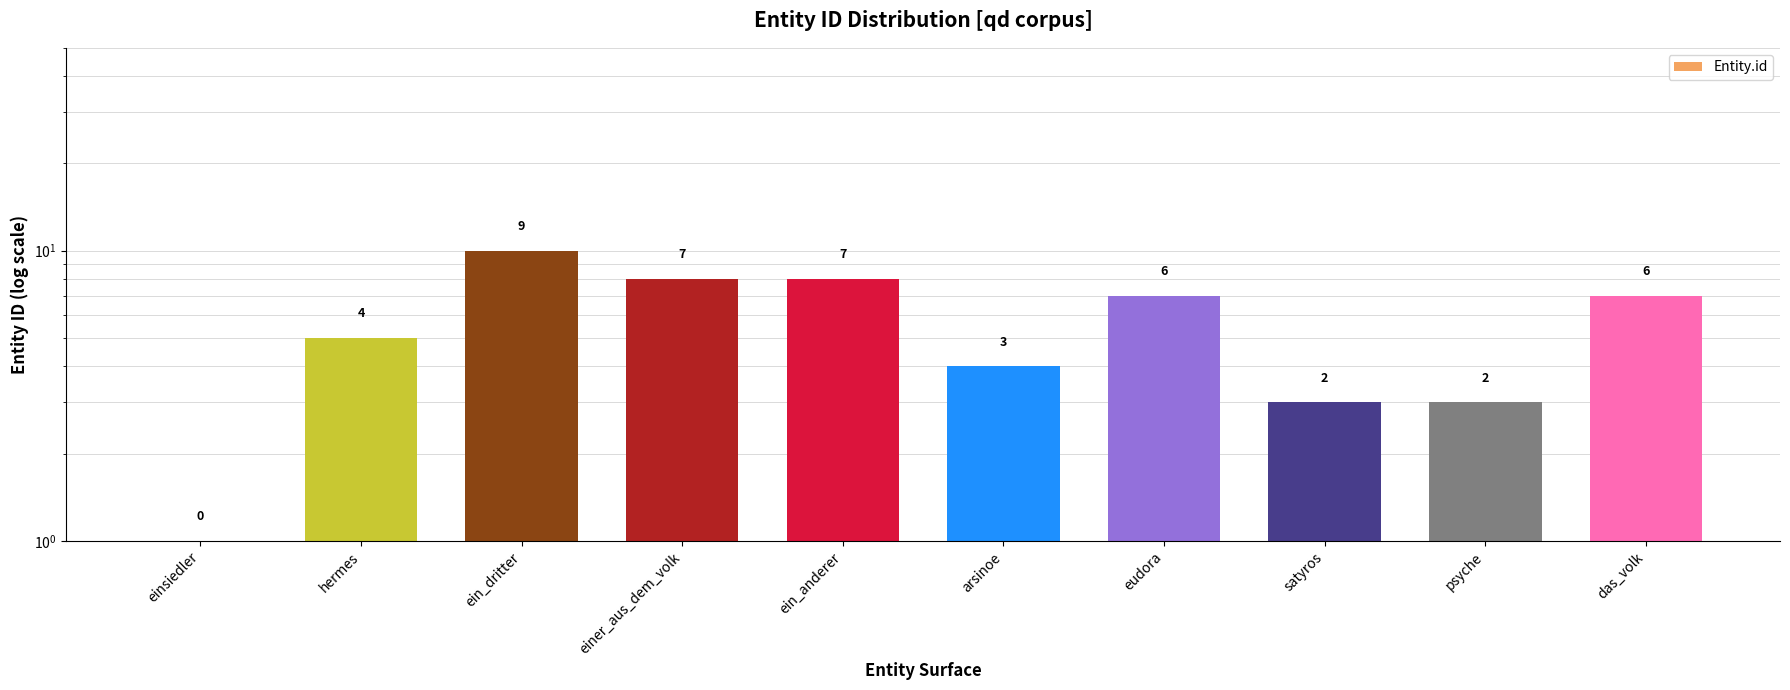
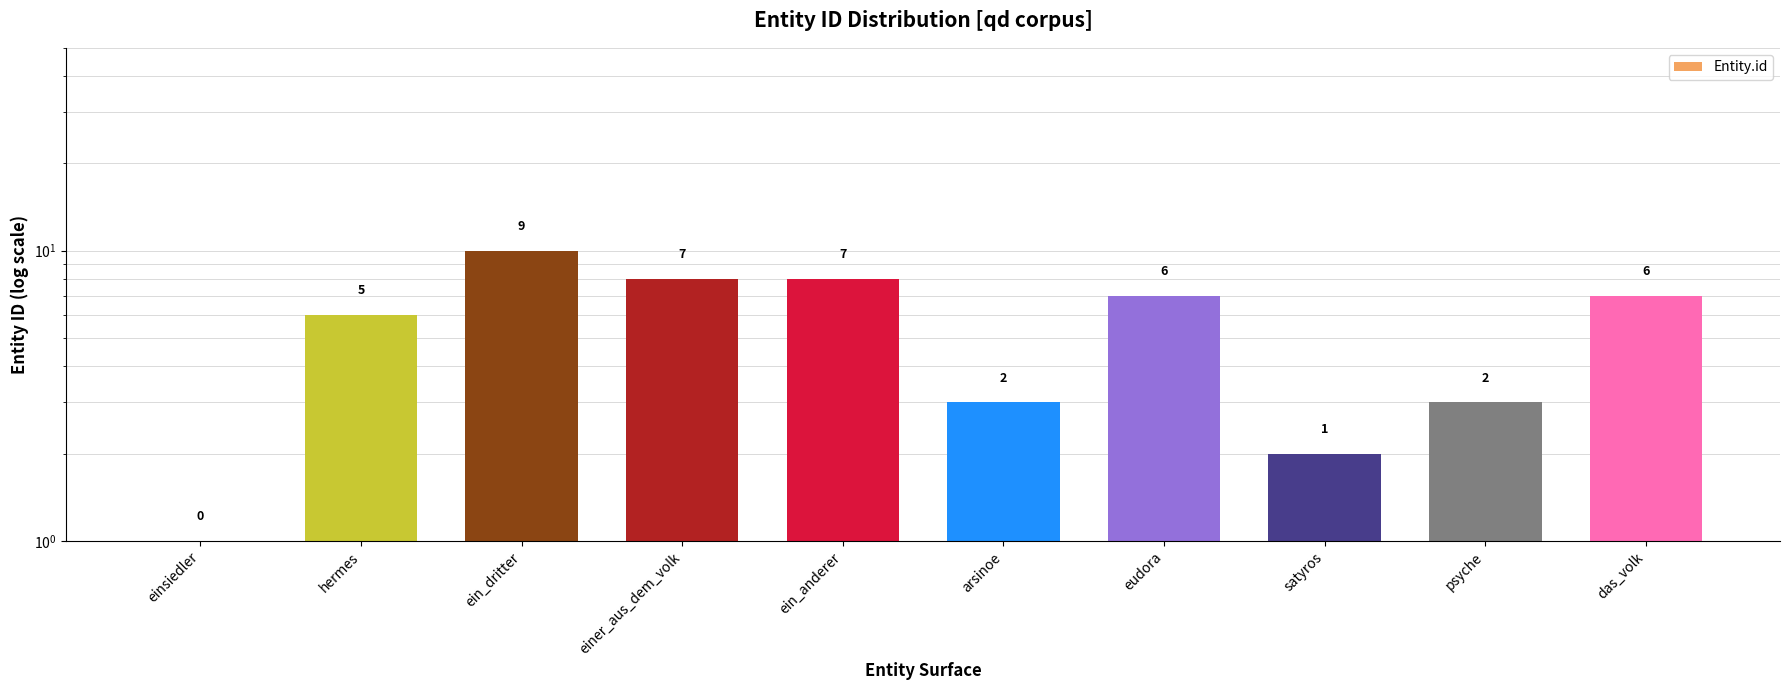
hermes: 4 -> 5
arsinoe: 3 -> 2
satyros: 2 -> 1
